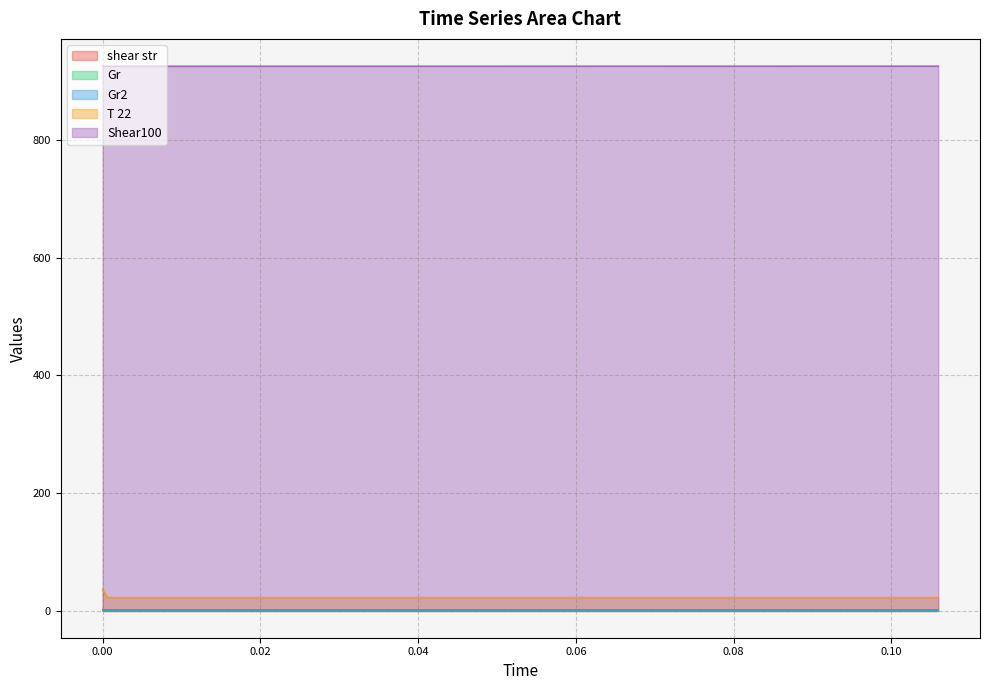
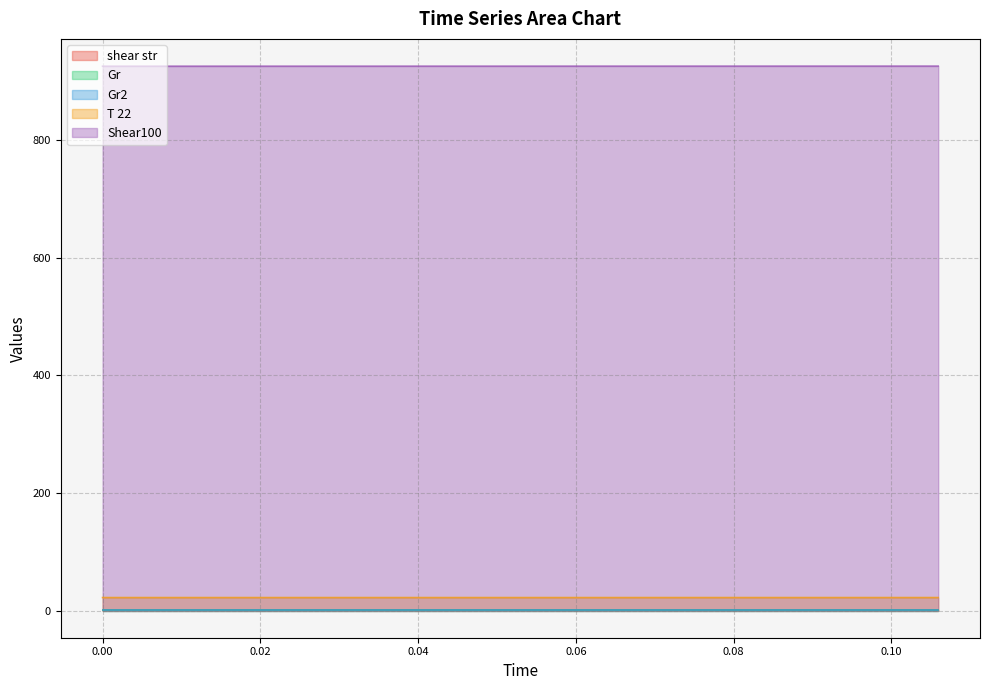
T 22, 0.00: 40 -> 20
